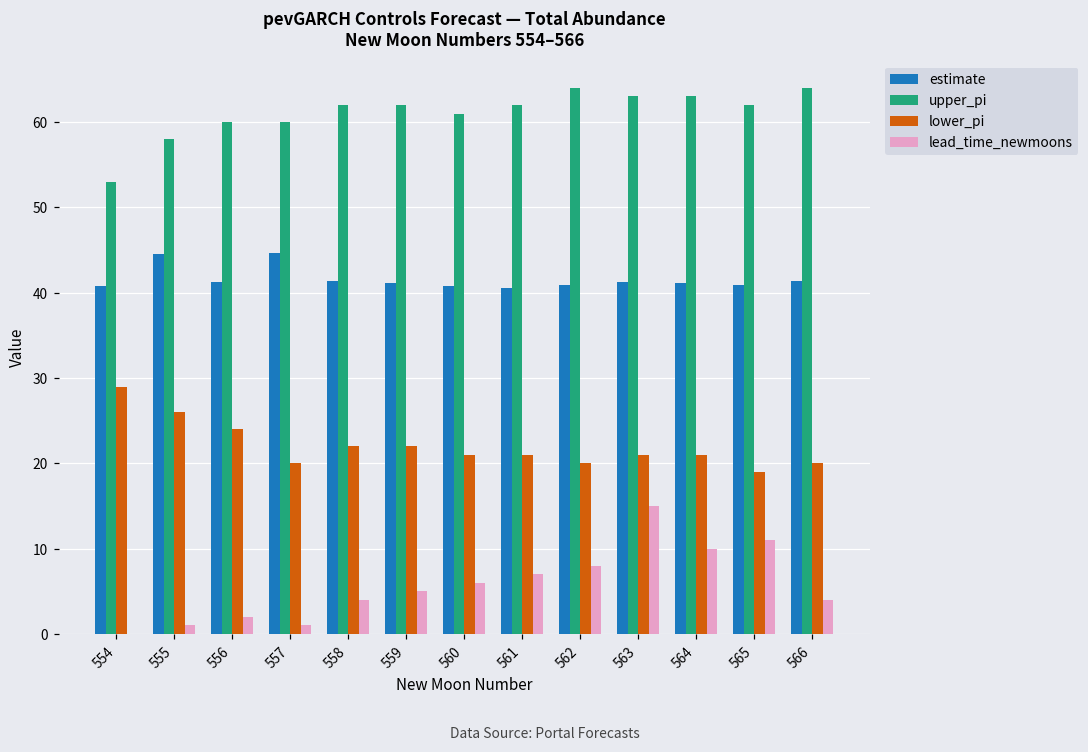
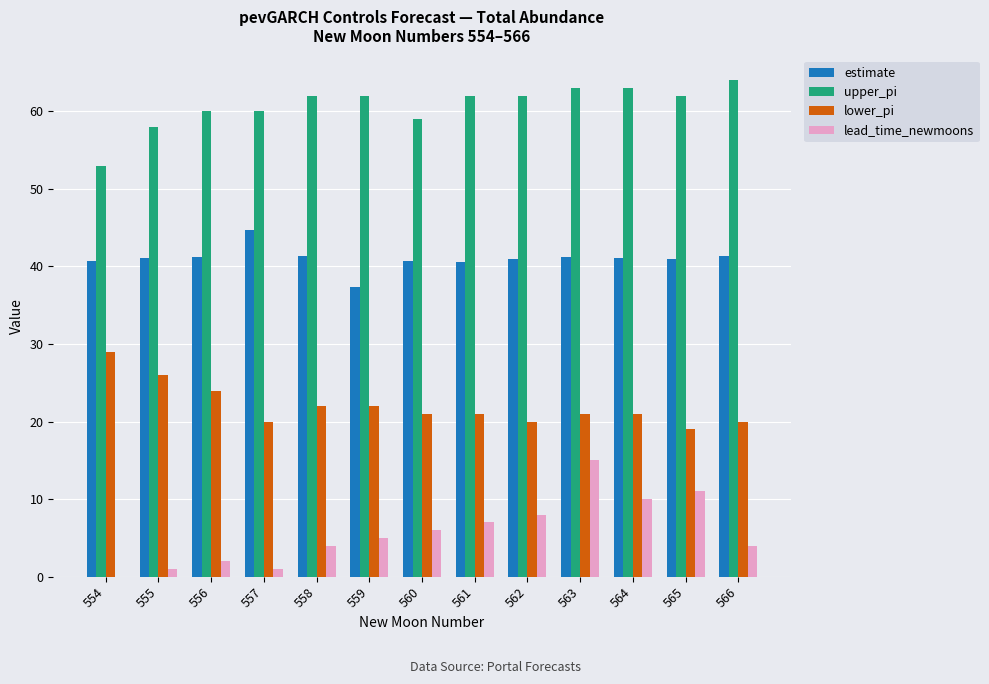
estimate, 555: 45 -> 41
estimate, 559: 41 -> 37
upper_pi, 560: 61 -> 59
upper_pi, 562: 64 -> 62
